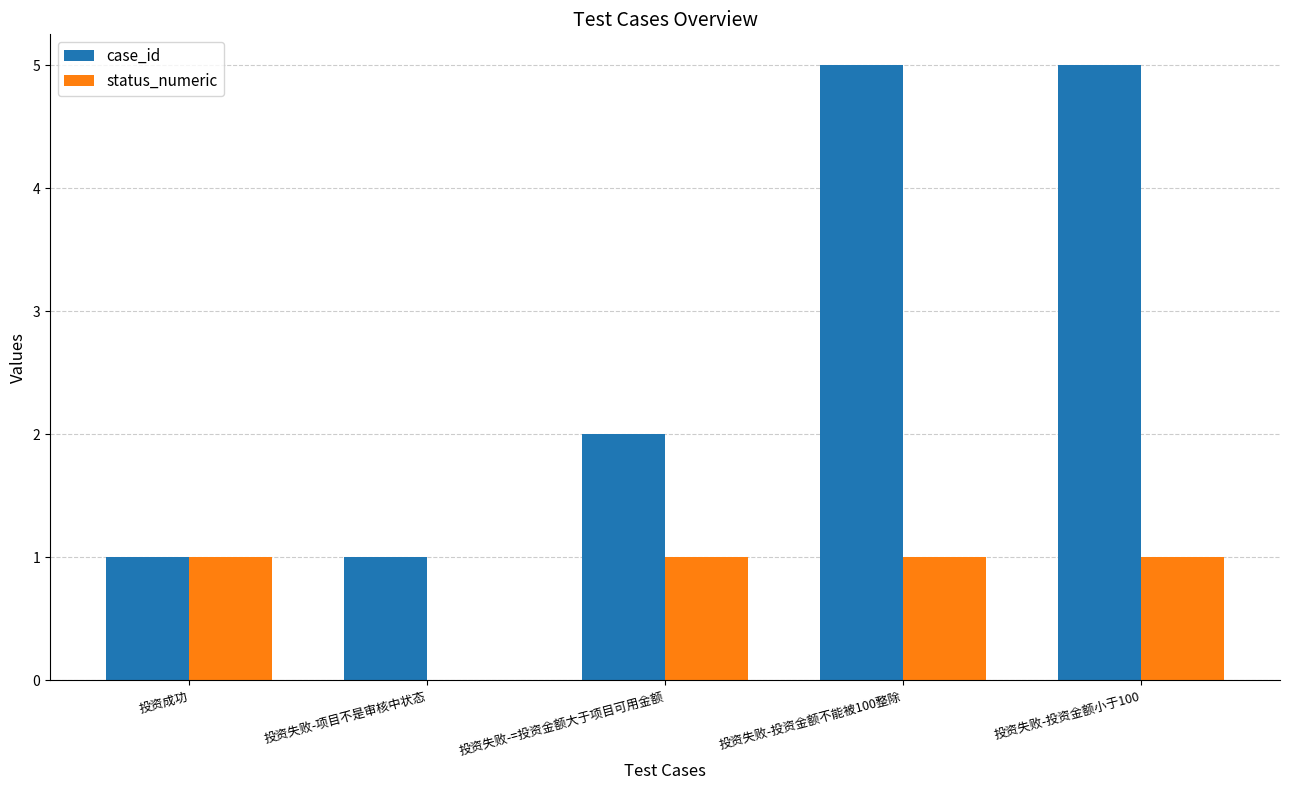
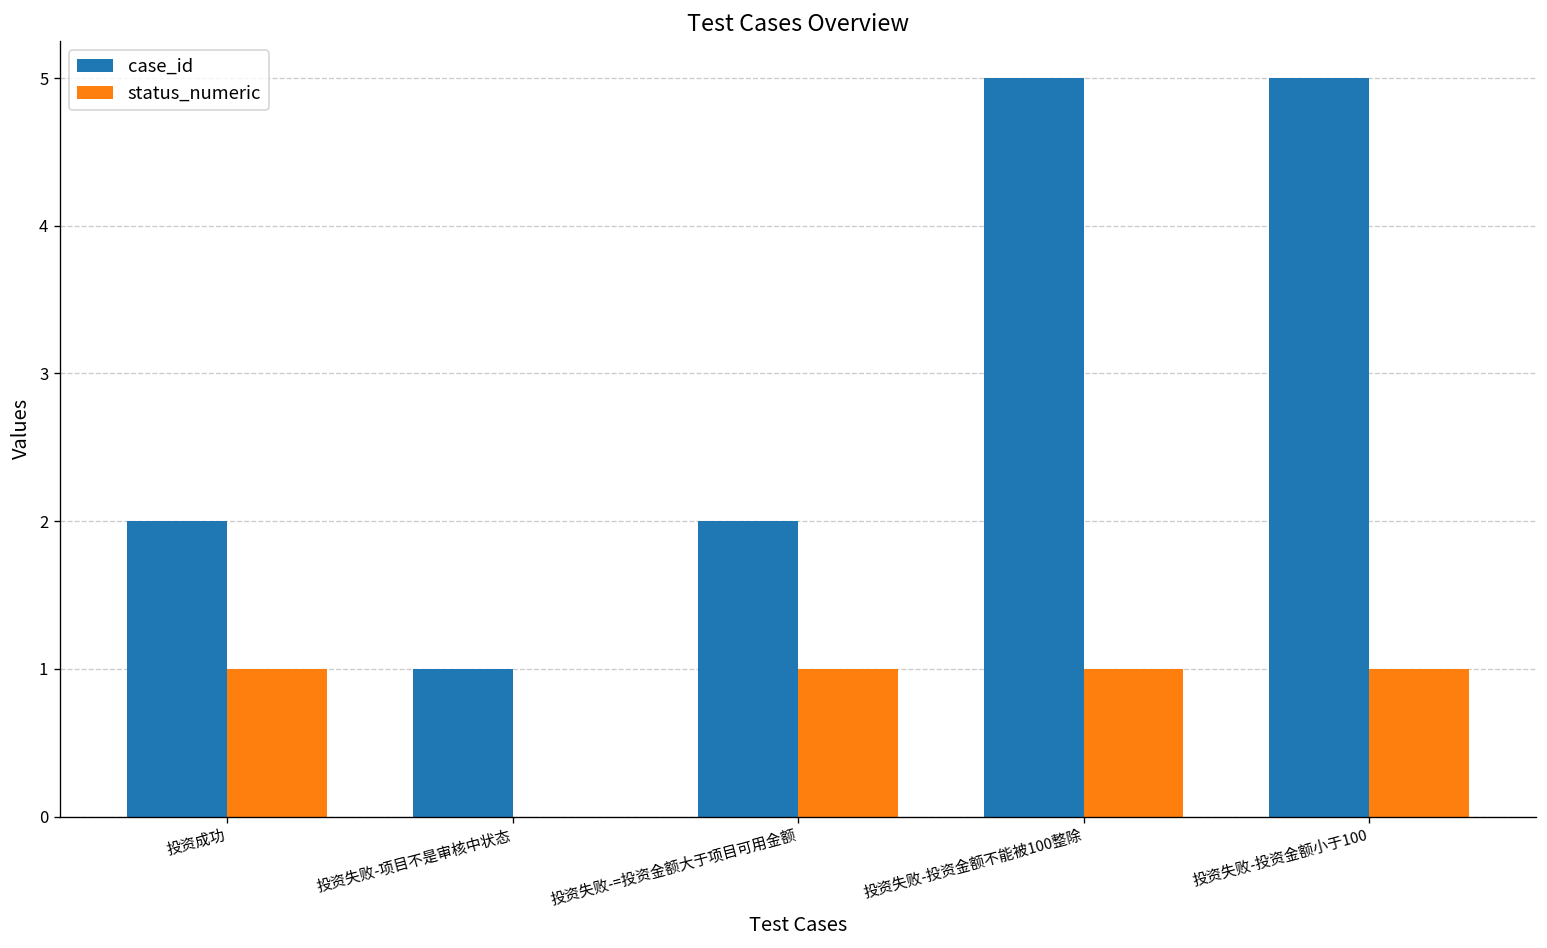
case_id, 投资成功: 1 -> 2
